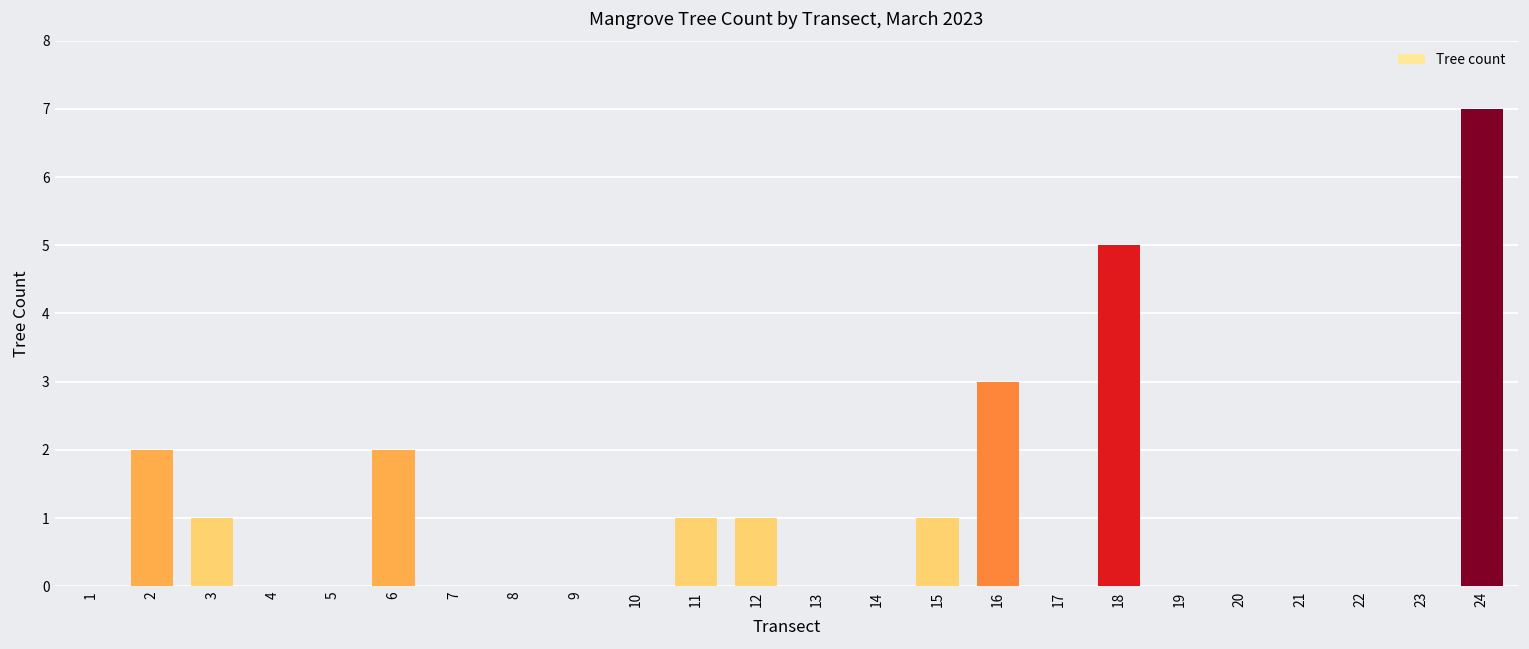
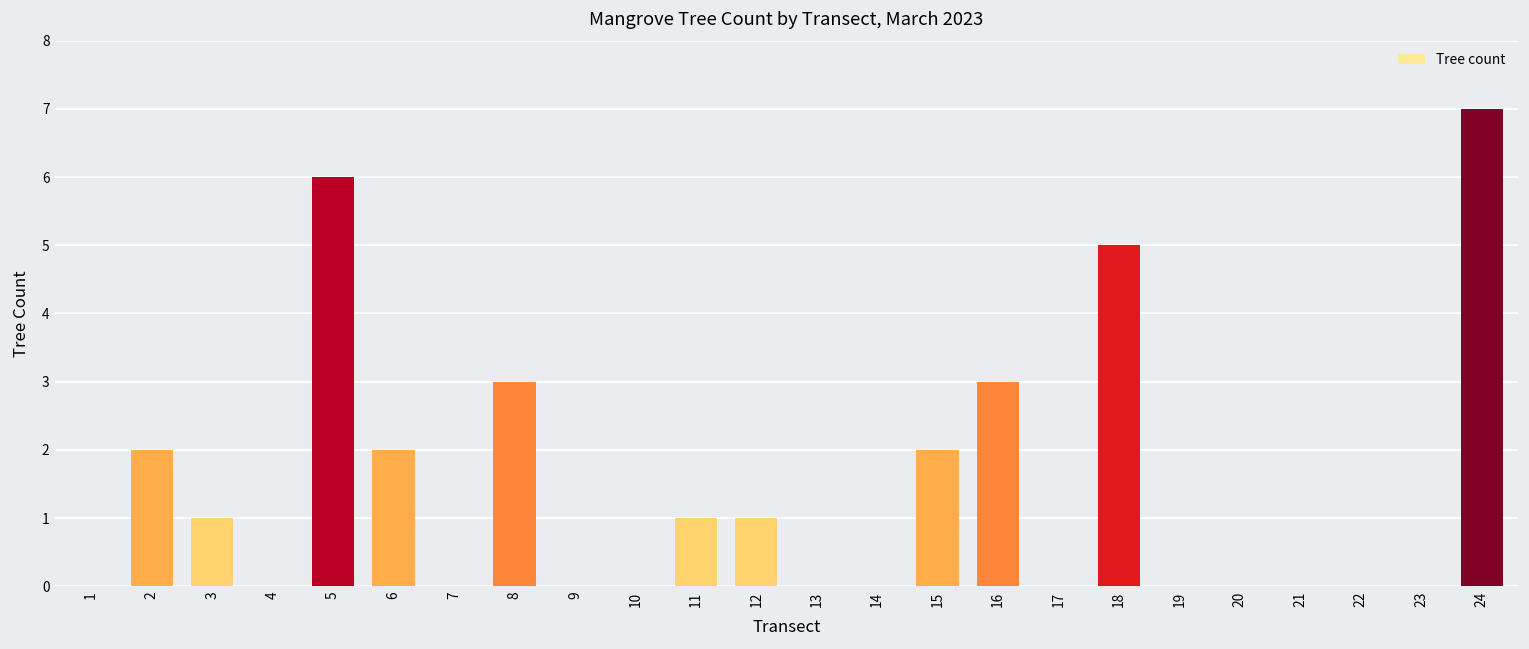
5: 0 -> 6
8: 0 -> 3
15: 1 -> 2
